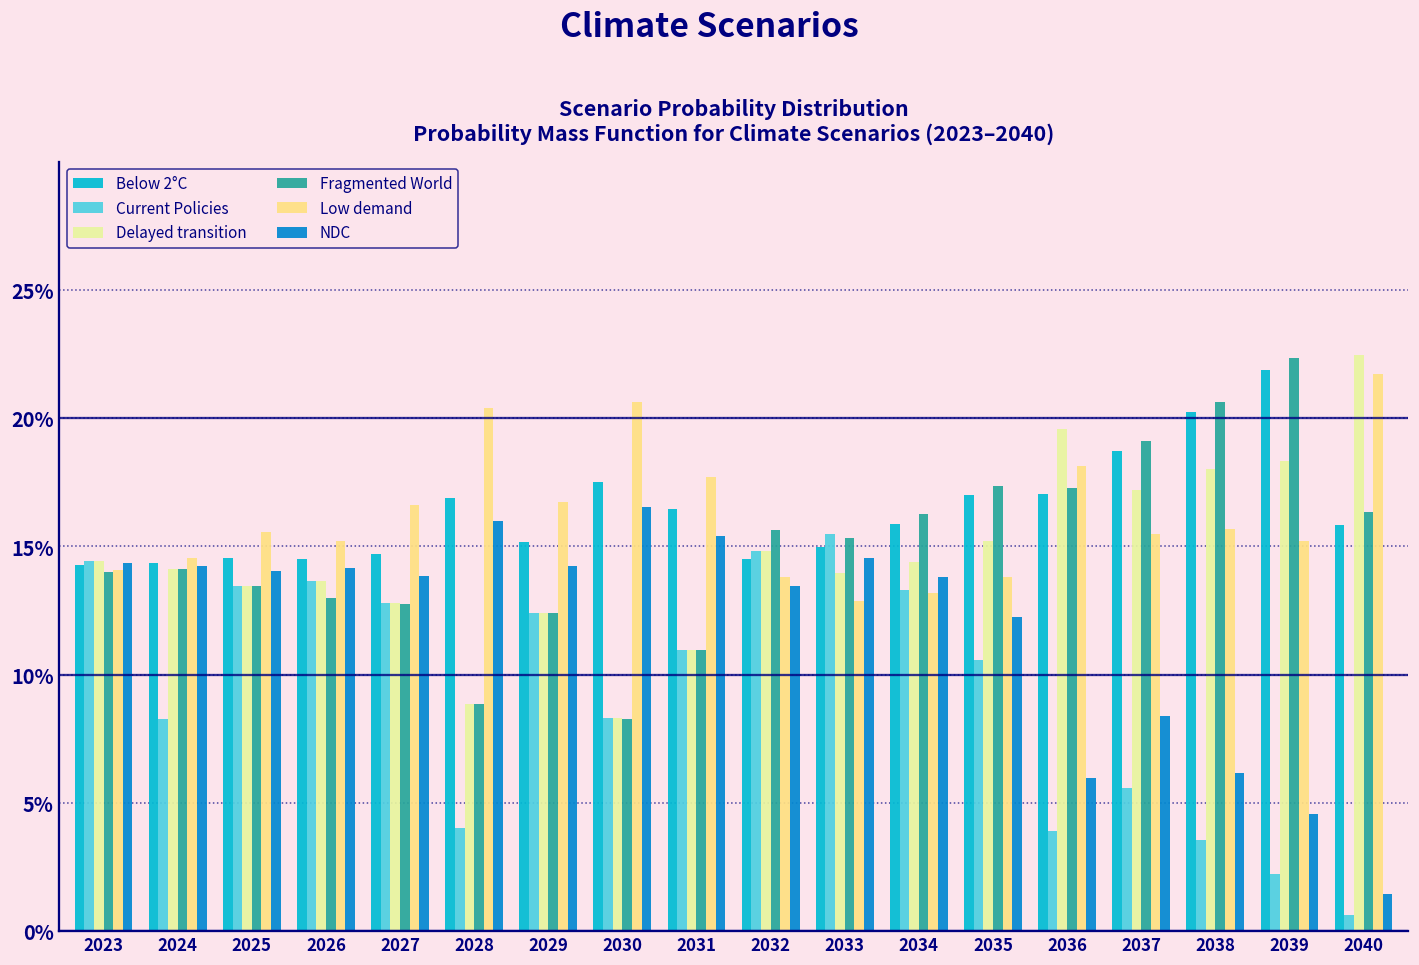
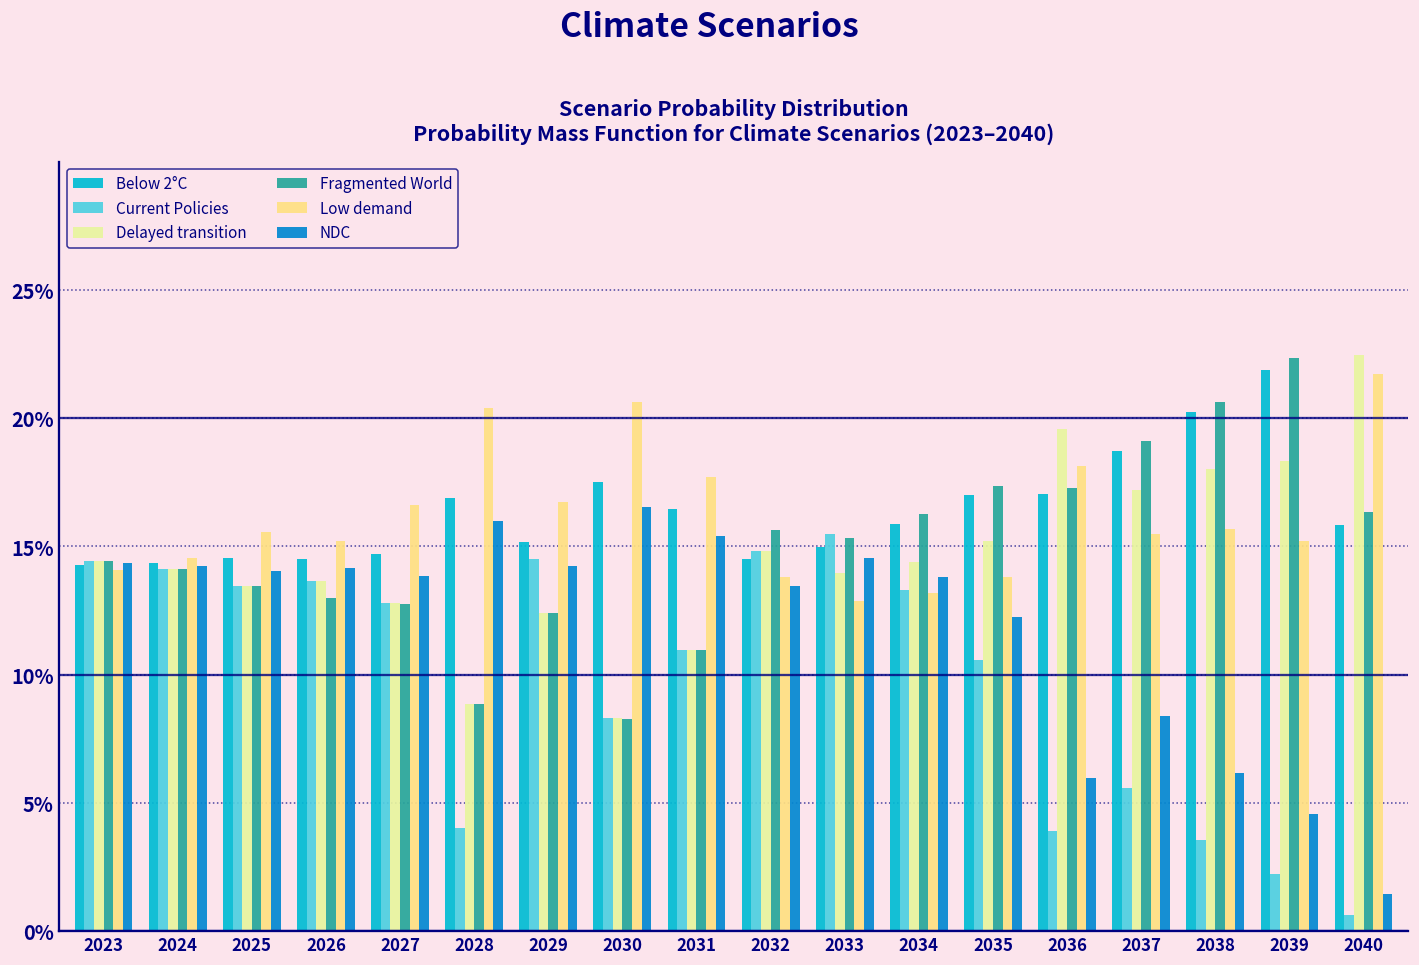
Fragmented World, 2023: 14.0% -> 14.4%
Current Policies, 2024: 8.2% -> 14.1%
Current Policies, 2029: 12.4% -> 14.5%
